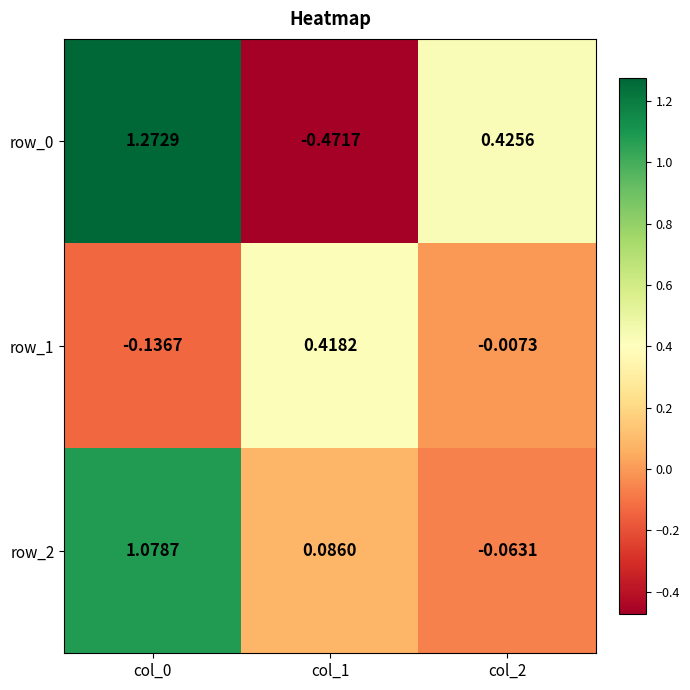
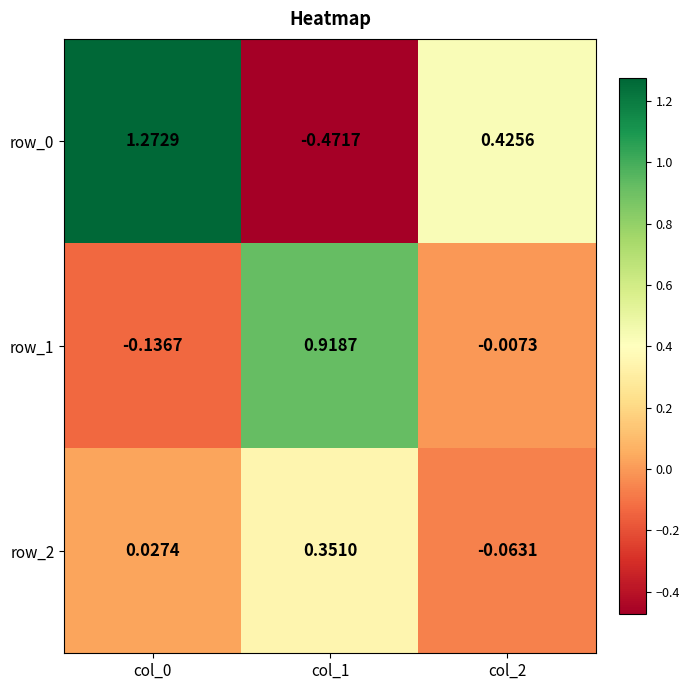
row_1, col_1: 0.4182 -> 0.9187
row_2, col_0: 1.0787 -> 0.0274
row_2, col_1: 0.0860 -> 0.3510
